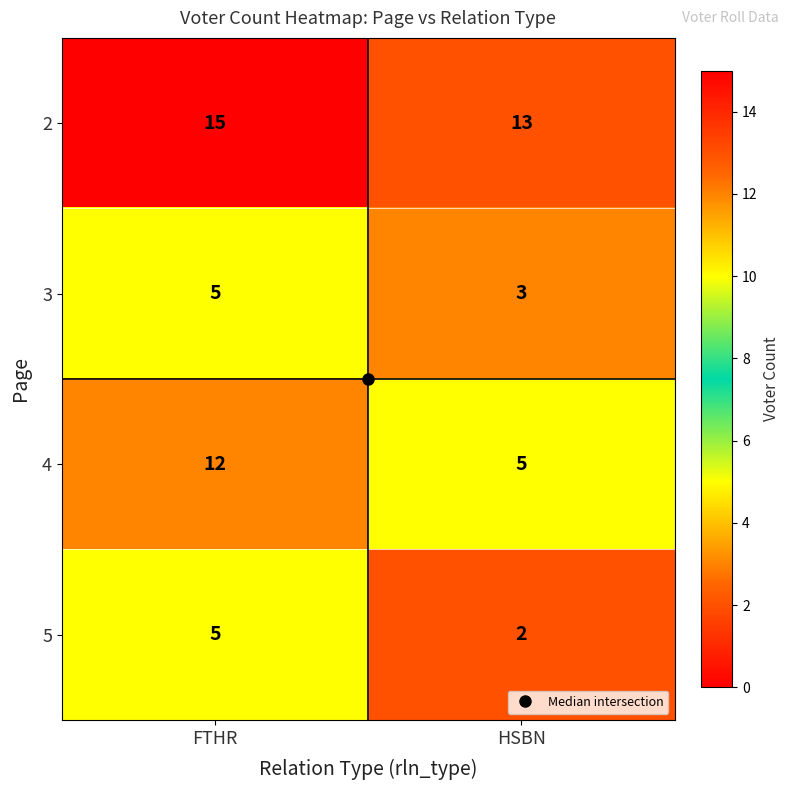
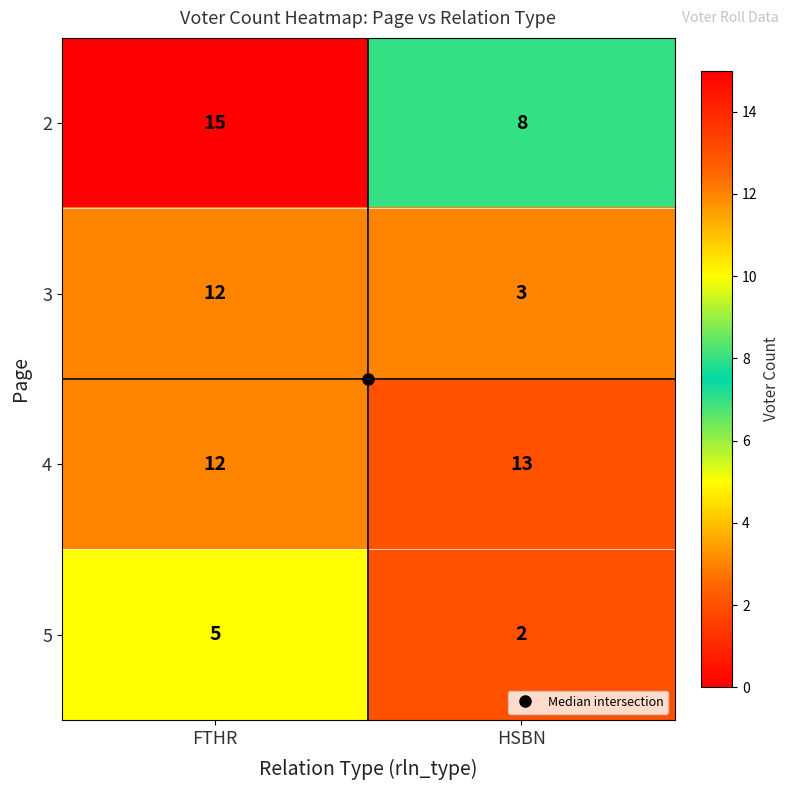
2, HSBN: 13 -> 8
3, FTHR: 5 -> 12
4, HSBN: 5 -> 13
